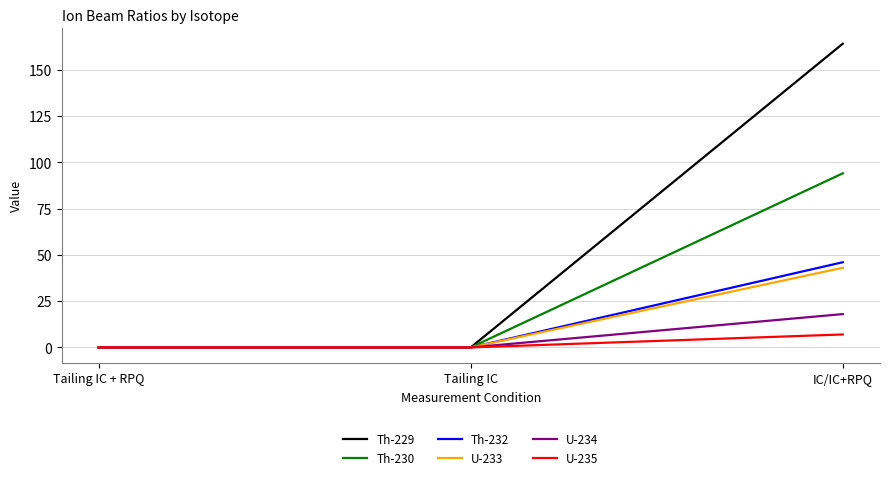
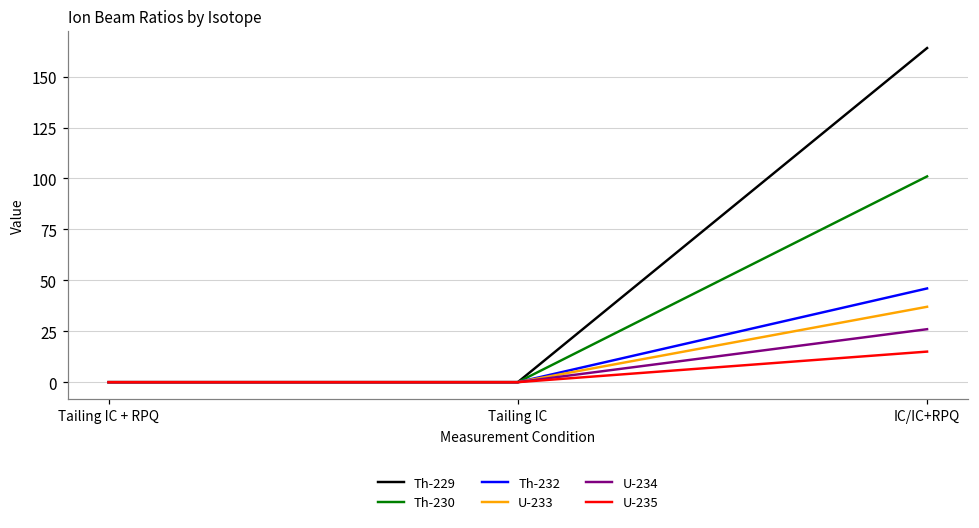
Th-230, IC/IC+RPQ: 94 -> 101
U-233, IC/IC+RPQ: 43 -> 37
U-234, IC/IC+RPQ: 18 -> 26
U-235, IC/IC+RPQ: 7 -> 15
